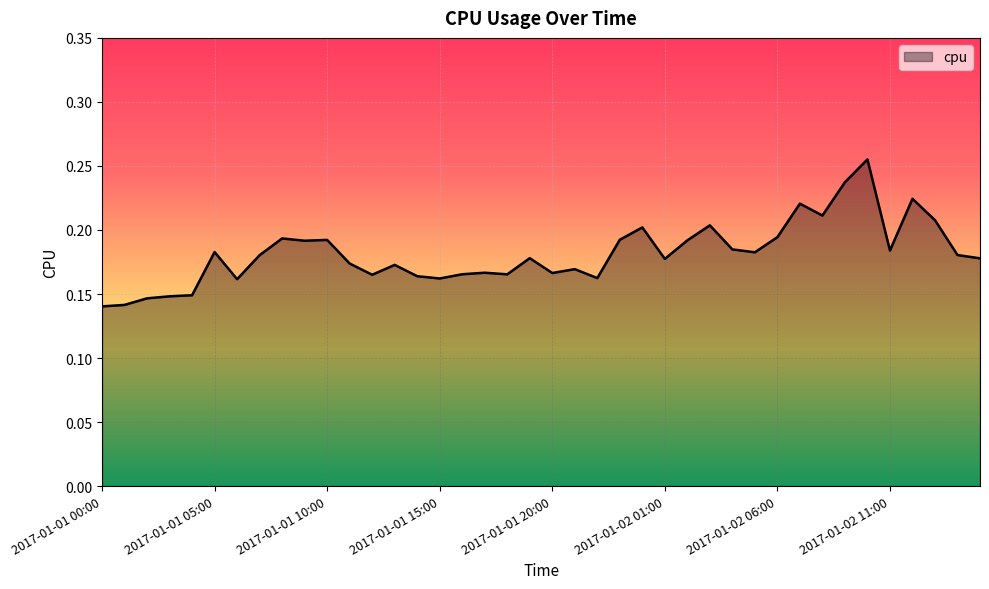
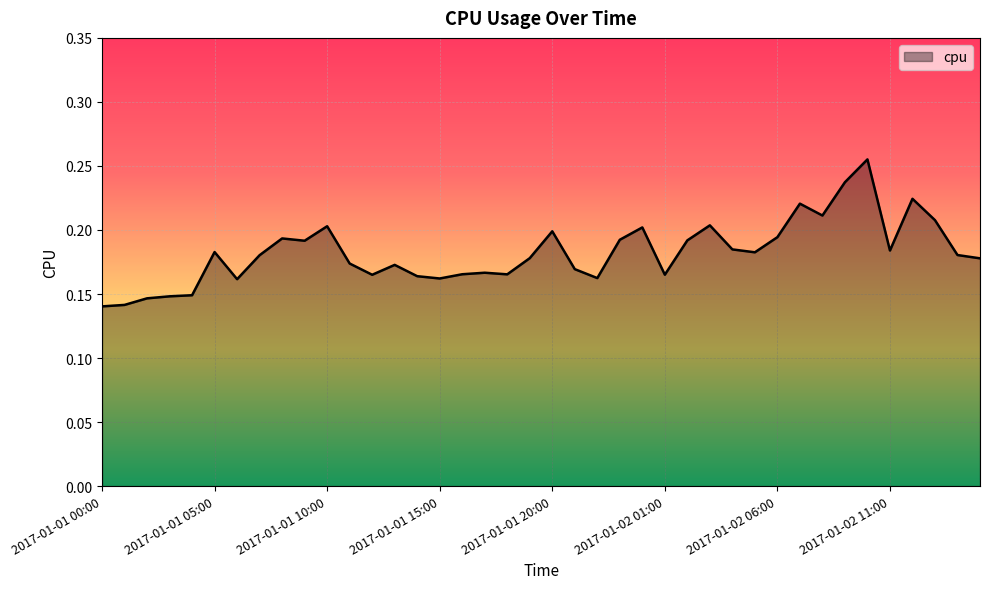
2017-01-01 10:00: 0.192 -> 0.203
2017-01-01 20:00: 0.166 -> 0.199
2017-01-02 01:00: 0.177 -> 0.165
